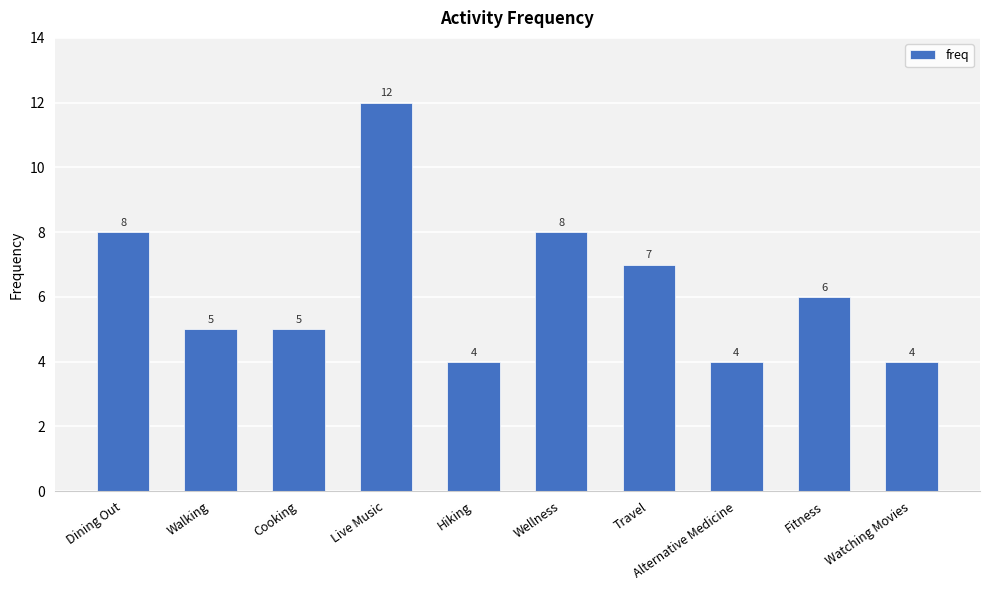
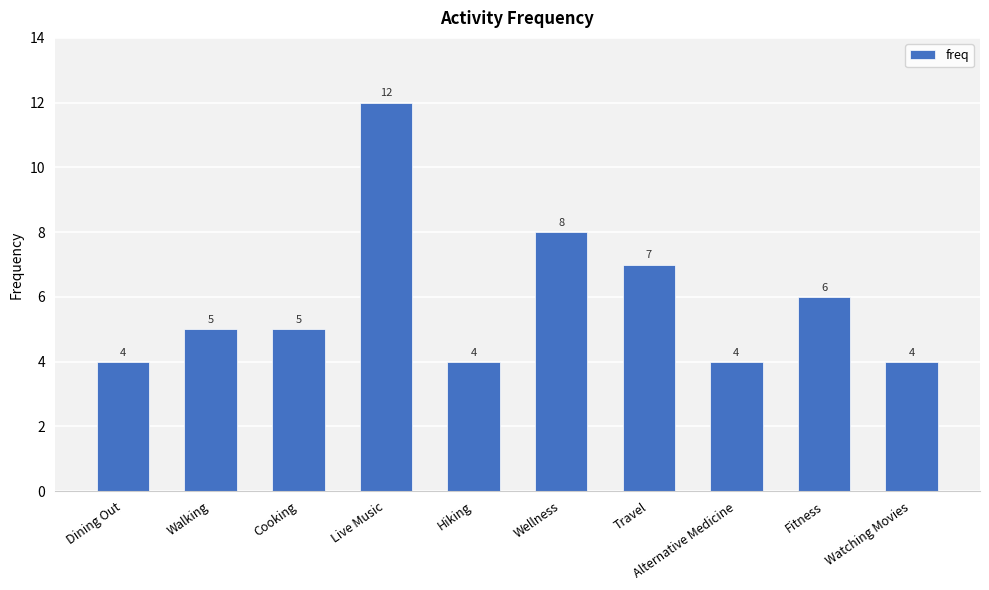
Dining Out: 8 -> 4
